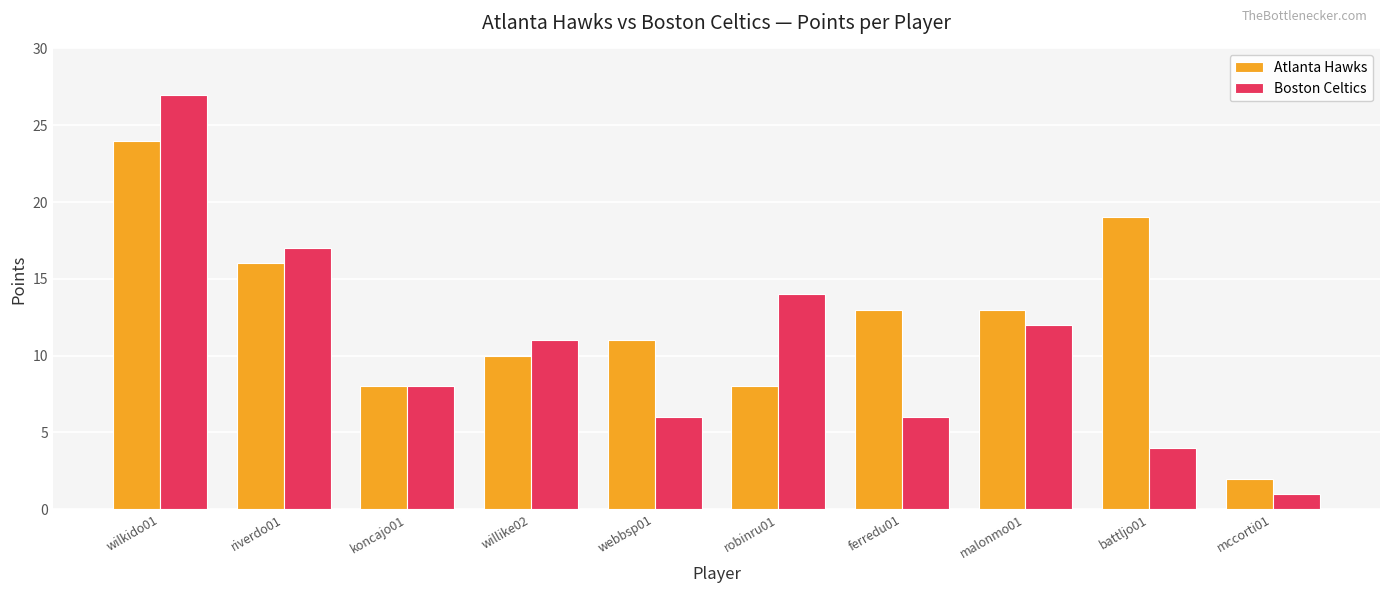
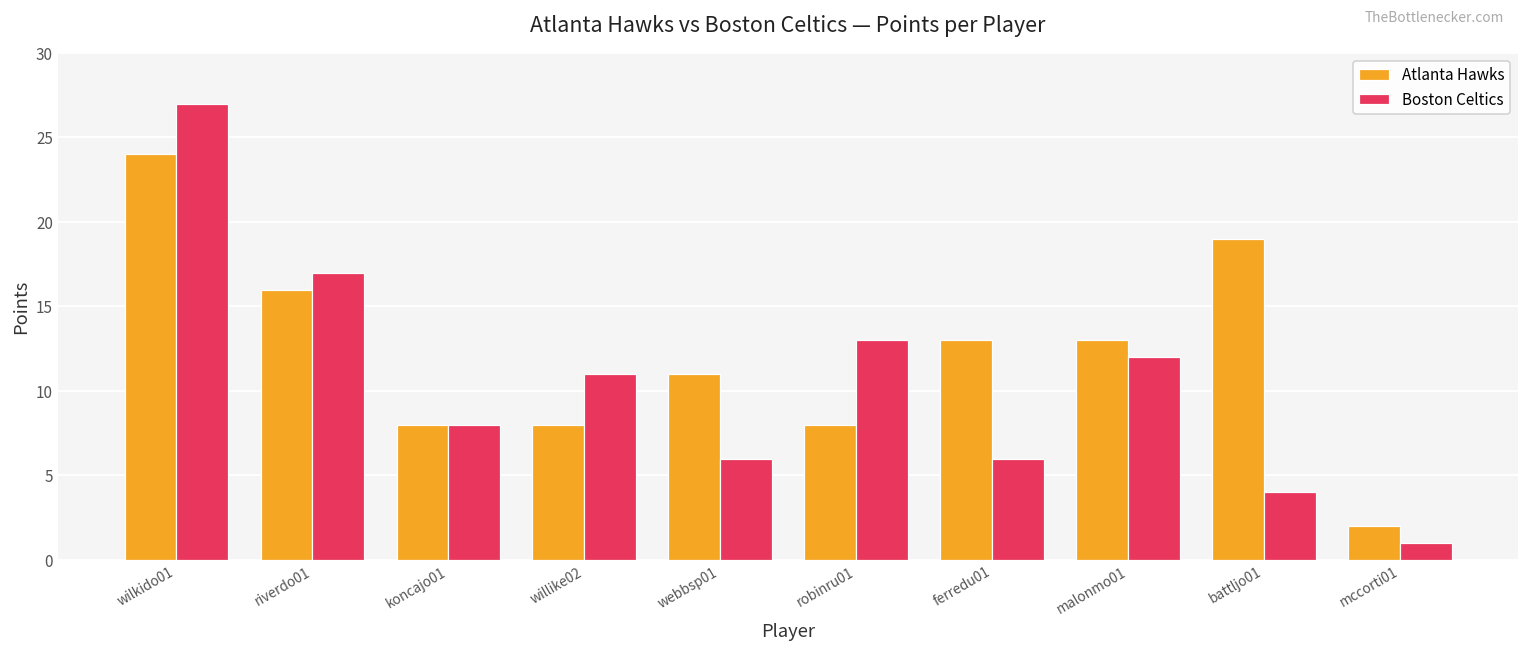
Atlanta Hawks, willike02: 10 -> 8
Boston Celtics, robinru01: 14 -> 13
